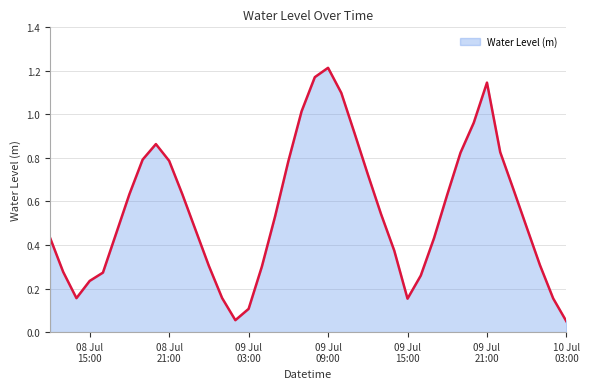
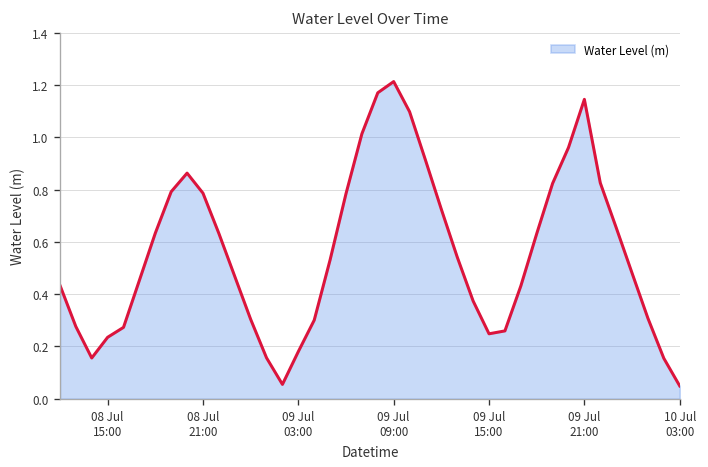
09 Jul 03:00: 0.11 -> 0.18
09 Jul 15:00: 0.15 -> 0.25
